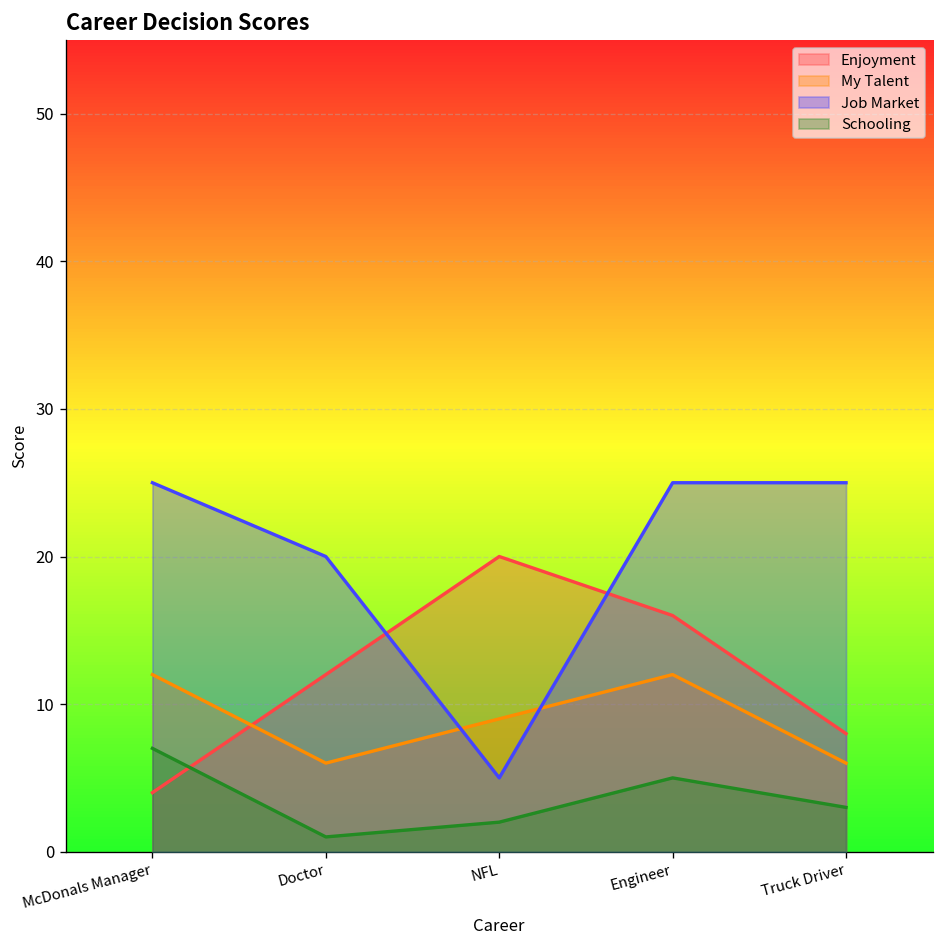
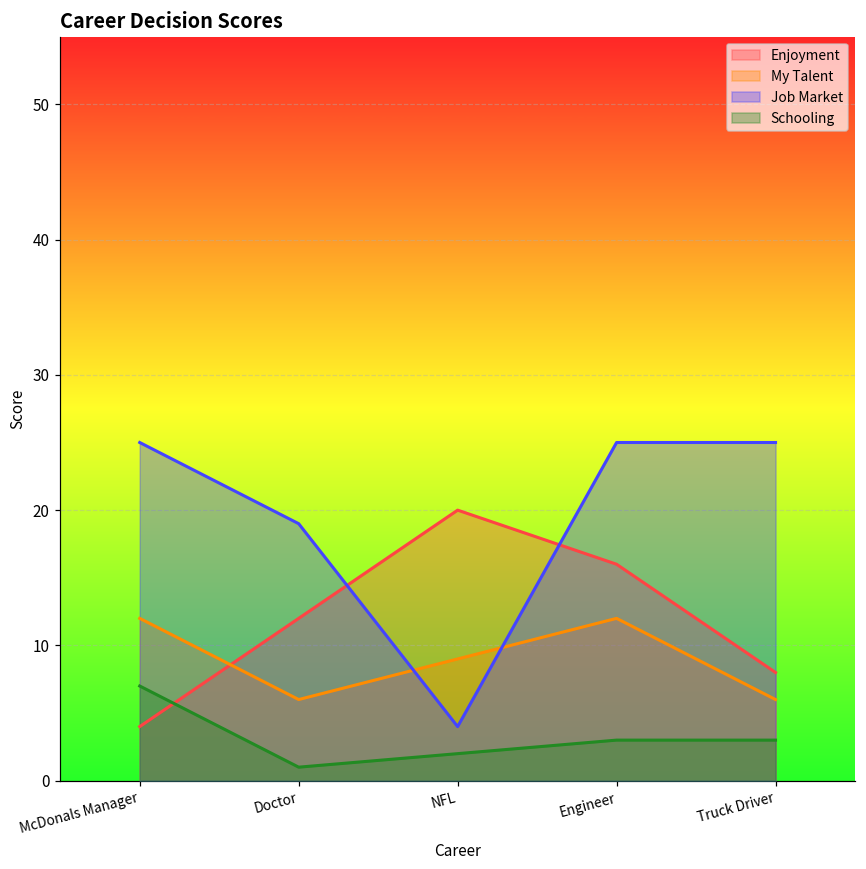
Job Market, Doctor: 20 -> 19
Job Market, NFL: 5 -> 4
Schooling, Engineer: 5 -> 3
